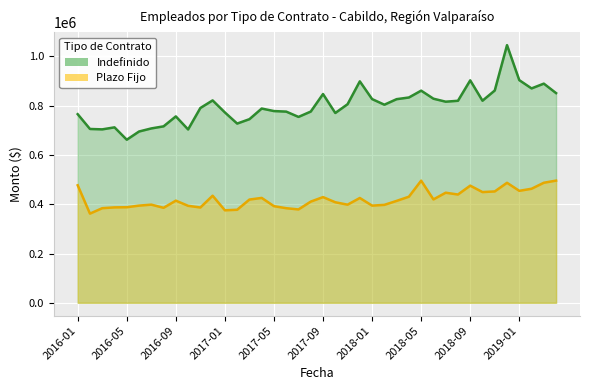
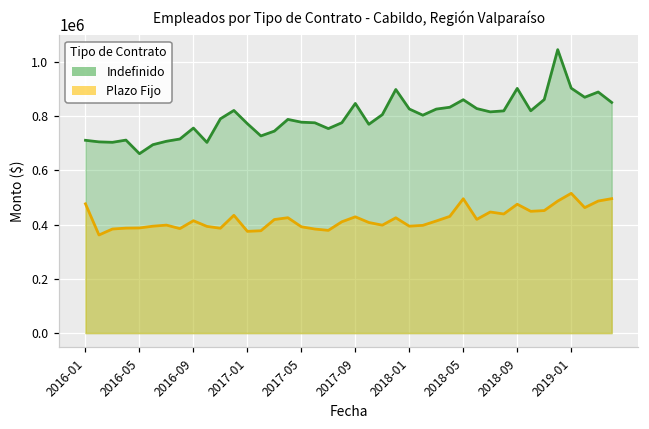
Indefinido, 2016-01: 770000 -> 710000
Plazo Fijo, 2019-01: 450000 -> 520000
